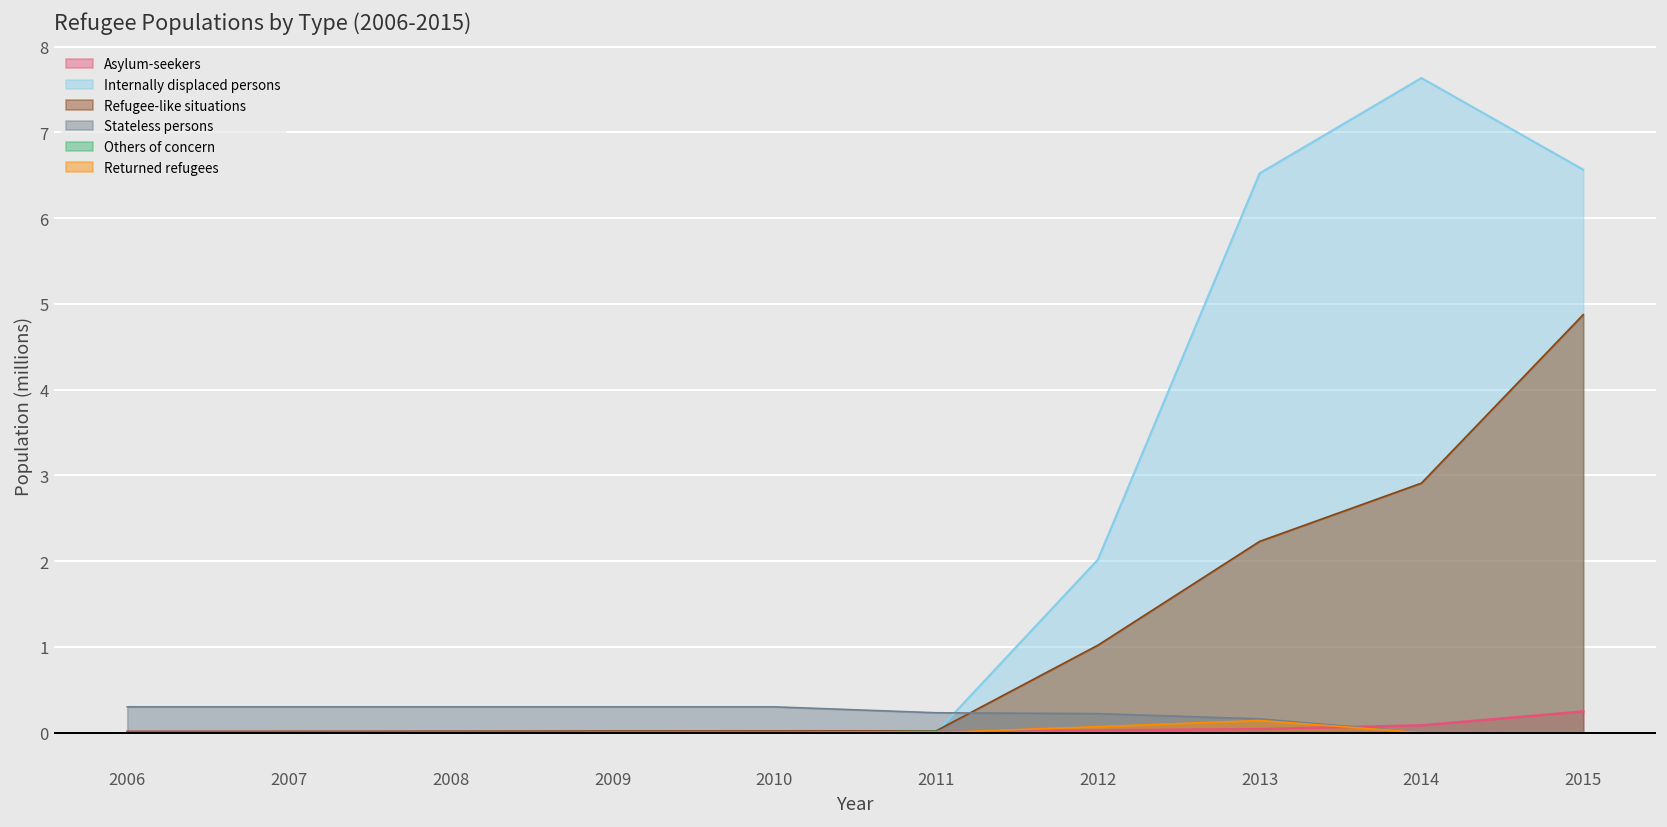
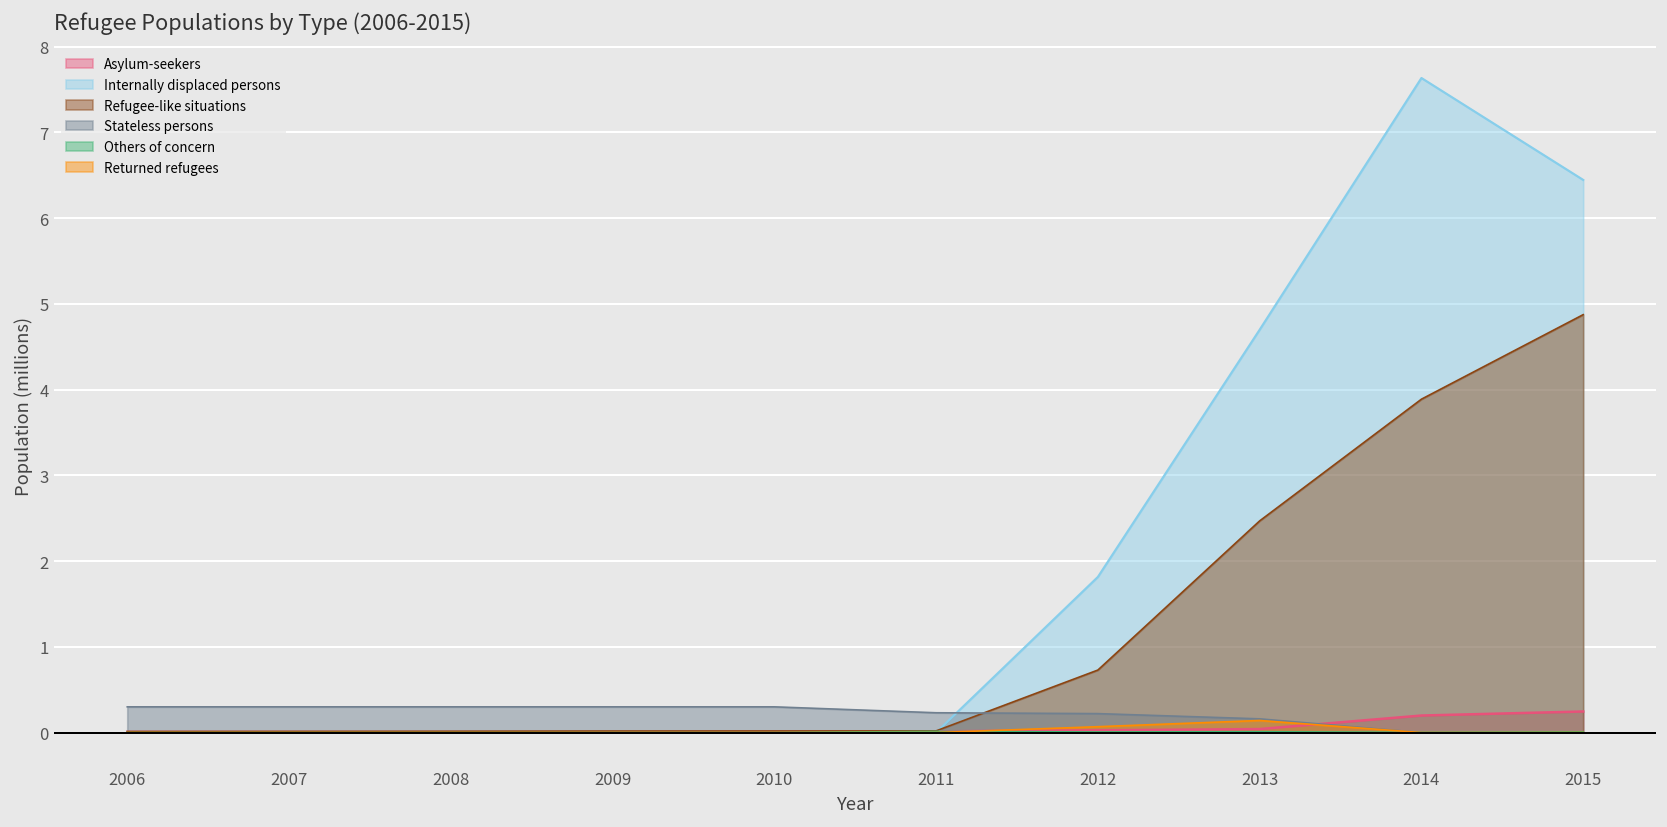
Internally displaced persons, 2012: 2.0 -> 1.8
Refugee-like situations, 2012: 1.0 -> 0.7
Internally displaced persons, 2013: 6.5 -> 4.7
Refugee-like situations, 2013: 2.2 -> 2.5
Asylum-seekers, 2014: 0.1 -> 0.2
Refugee-like situations, 2014: 2.9 -> 3.9
Internally displaced persons, 2015: 6.6 -> 6.4
